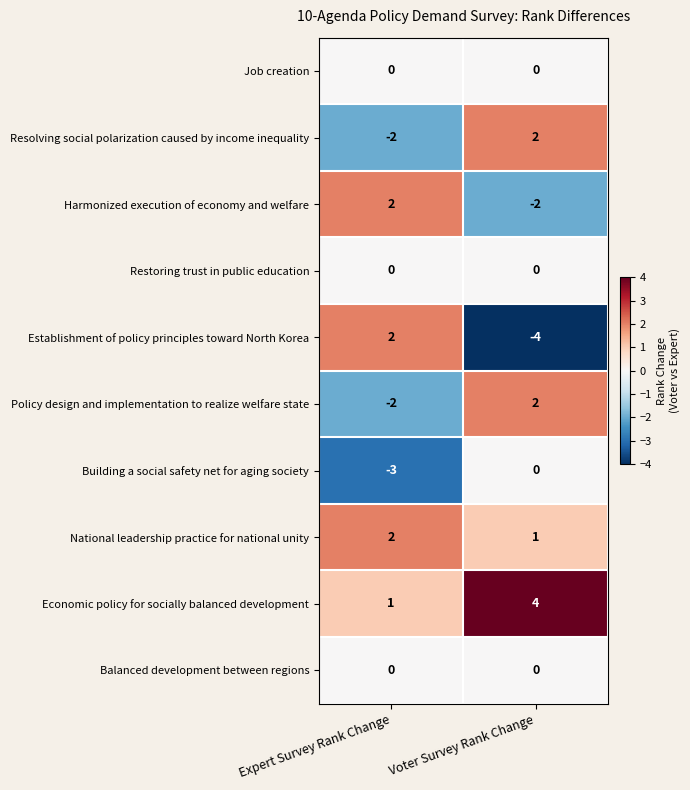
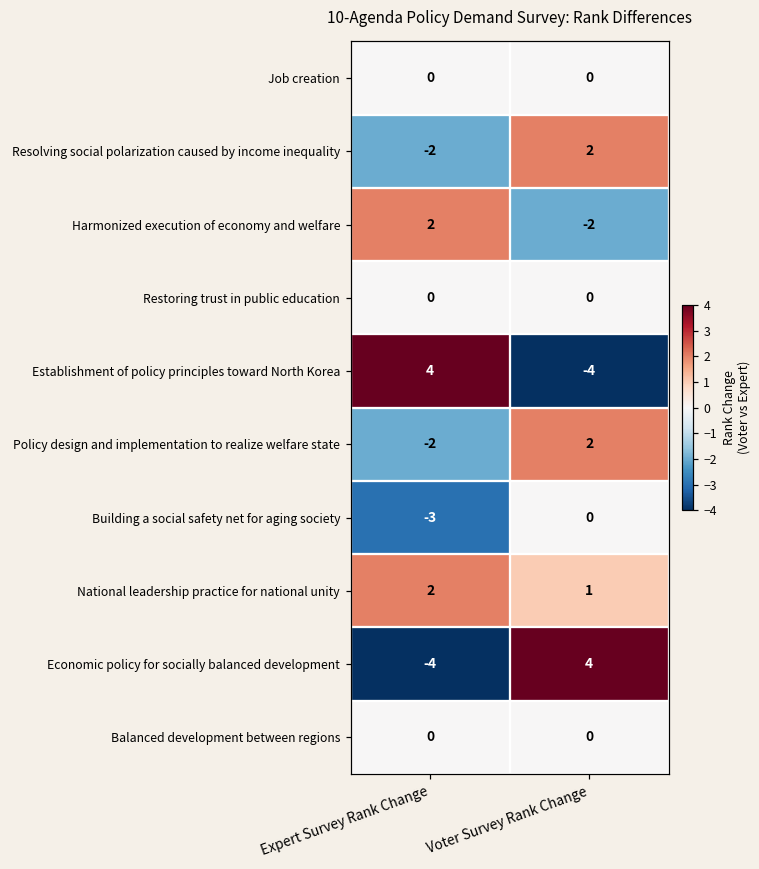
Establishment of policy principles toward North Korea, Expert Survey Rank Change: 2 -> 4
Economic policy for socially balanced development, Expert Survey Rank Change: 1 -> -4
